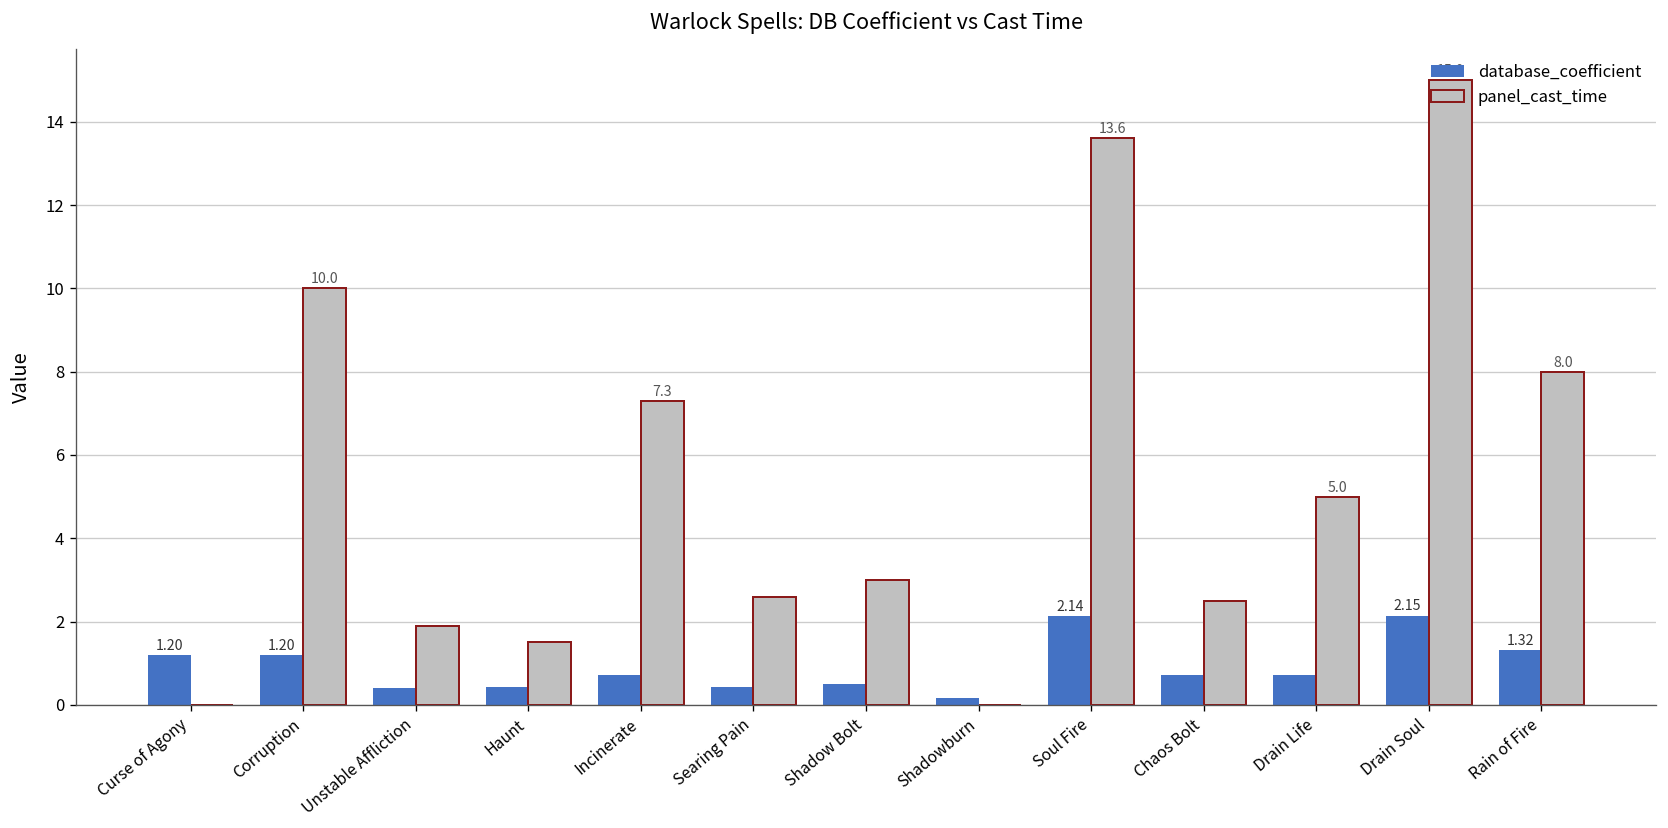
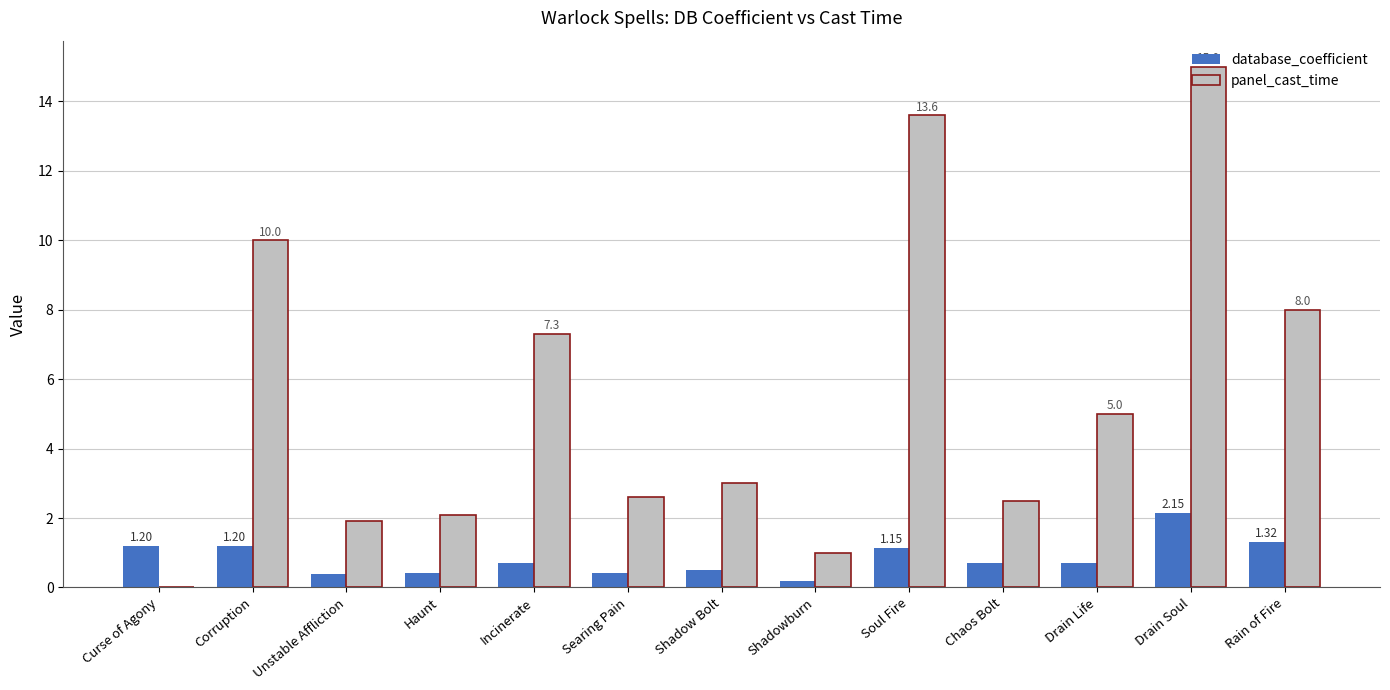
panel_cast_time, Haunt: 1.5 -> 2.1
panel_cast_time, Shadowburn: 0 -> 1
database_coefficient, Soul Fire: 2.14 -> 1.15
